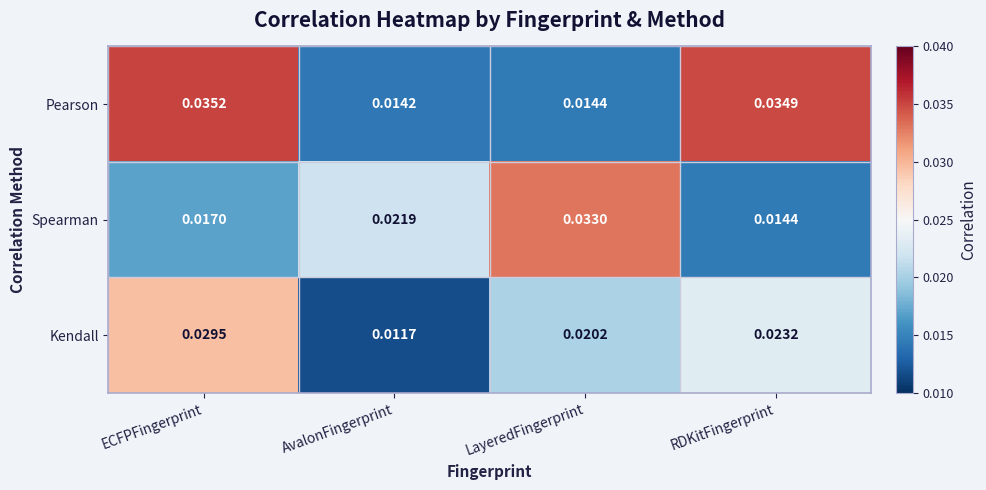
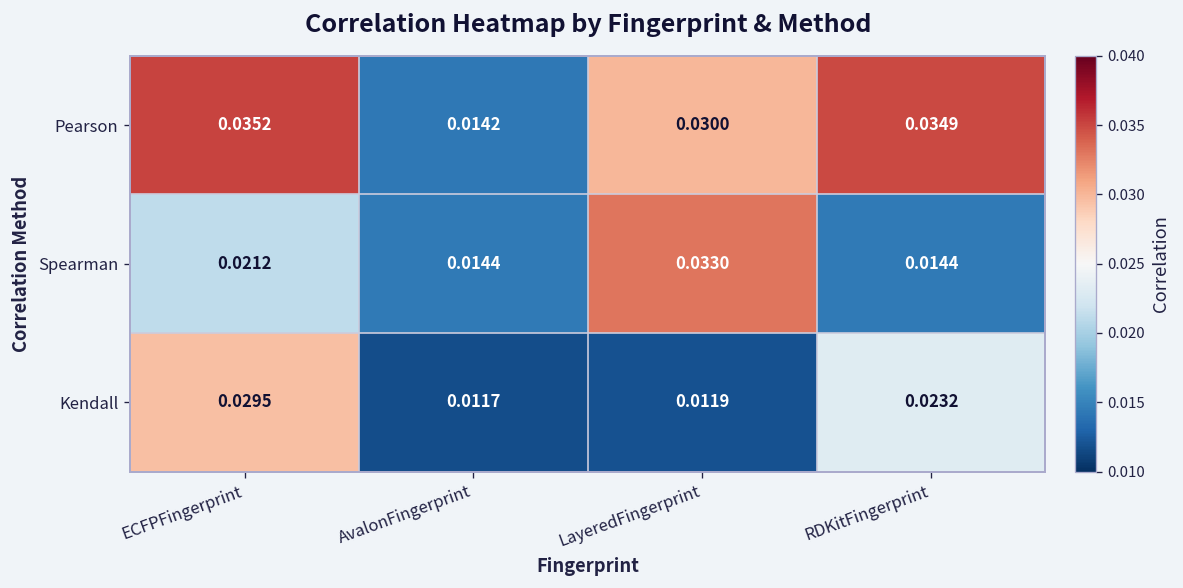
Pearson, LayeredFingerprint: 0.0144 -> 0.0300
Spearman, ECFPFingerprint: 0.0170 -> 0.0212
Spearman, AvalonFingerprint: 0.0219 -> 0.0144
Kendall, LayeredFingerprint: 0.0202 -> 0.0119
